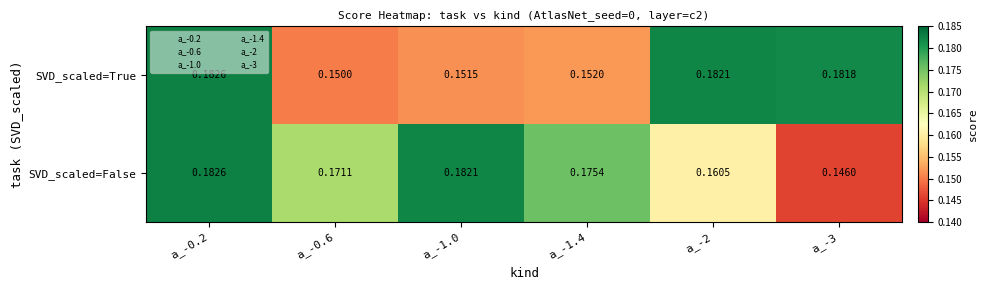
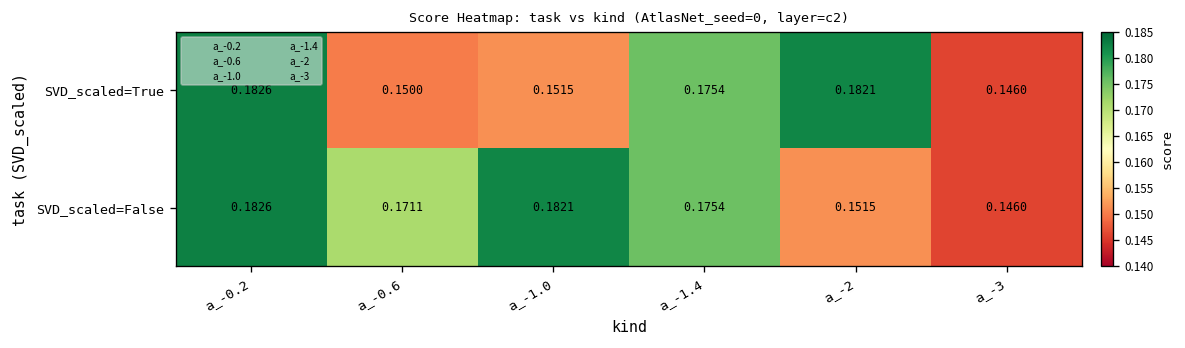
SVD_scaled=True, a_-1.4: 0.1520 -> 0.1754
SVD_scaled=True, a_-3: 0.1818 -> 0.1460
SVD_scaled=False, a_-2: 0.1605 -> 0.1515
